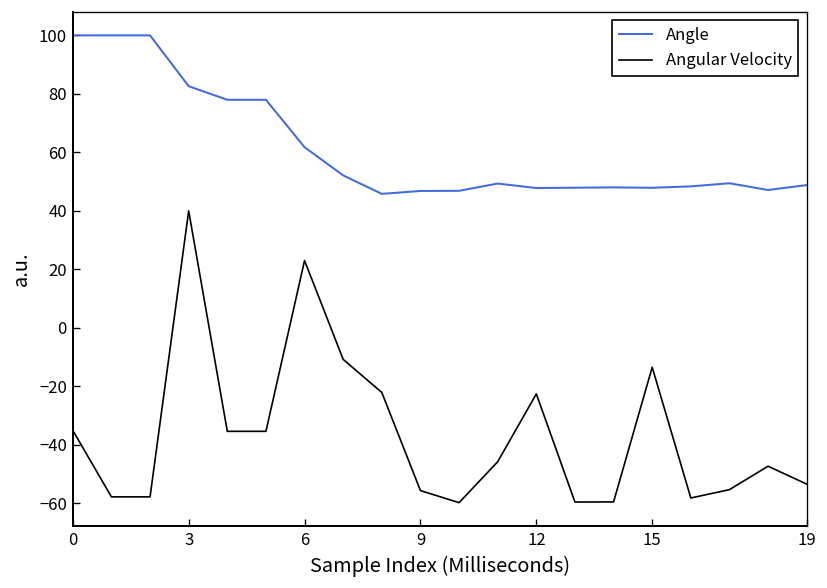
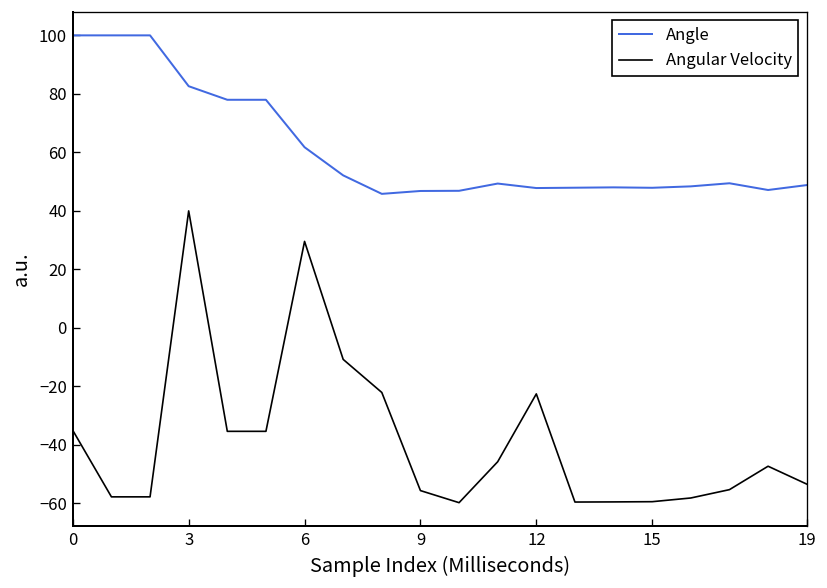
Angular Velocity, 6: 23 -> 30
Angular Velocity, 15: -13 -> -59
